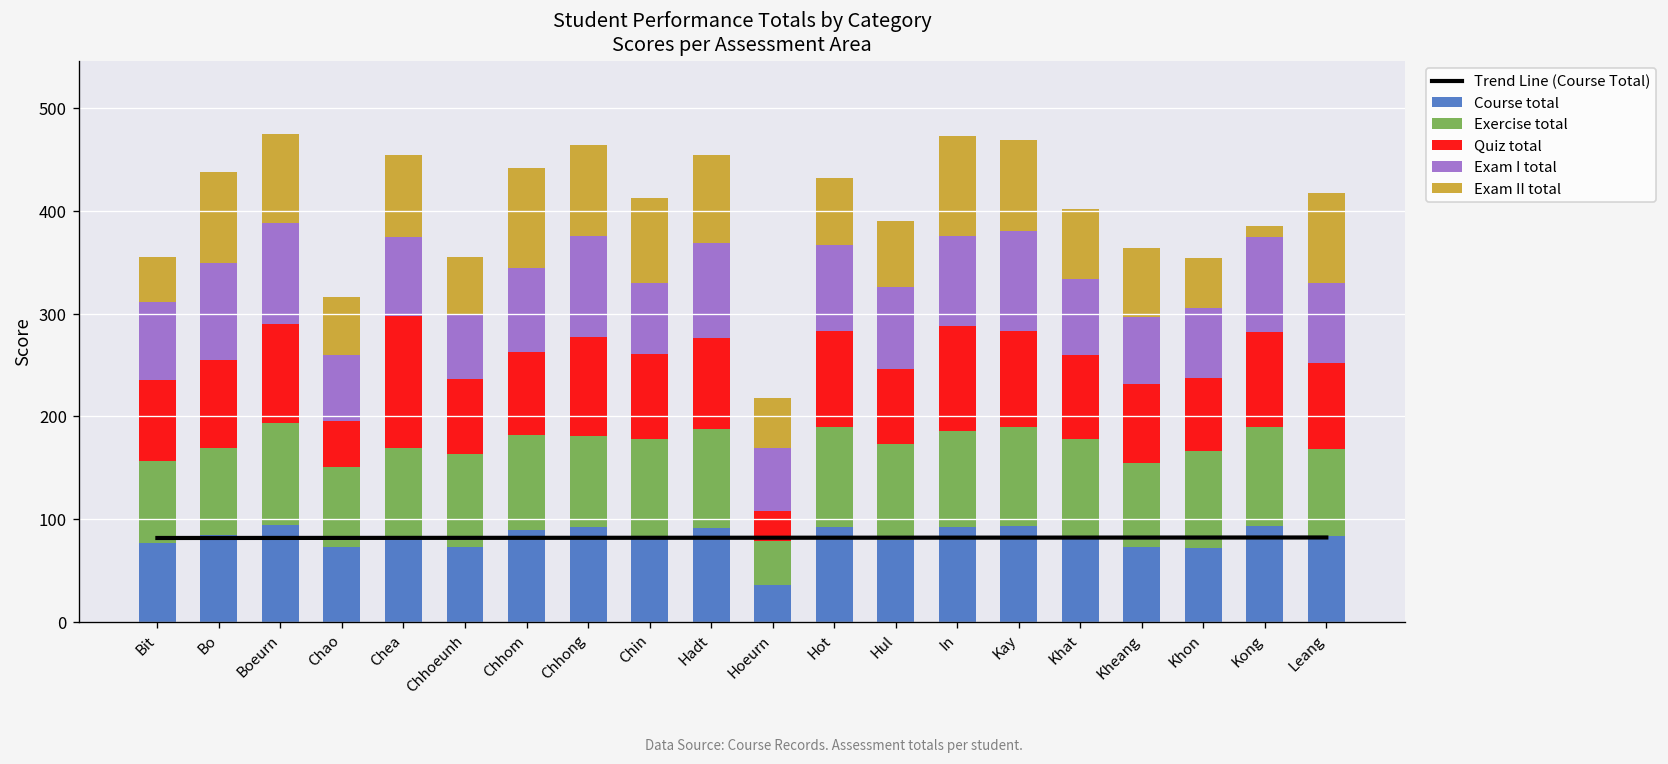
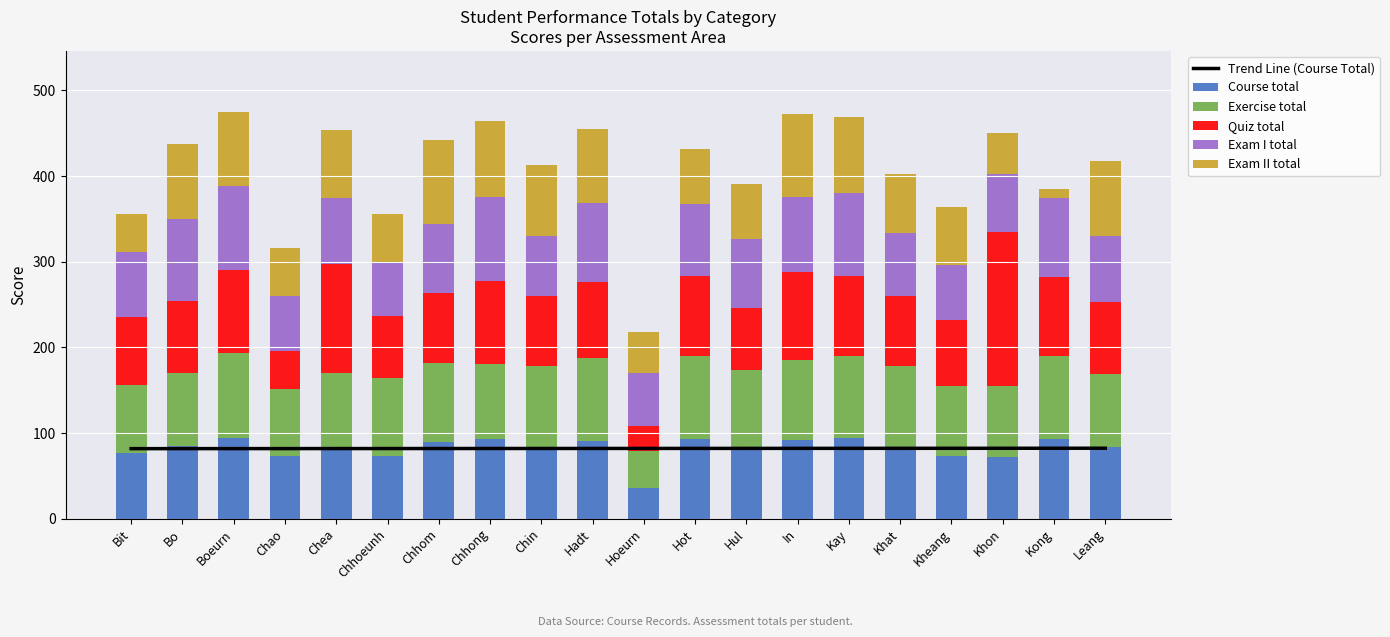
Exercise total, Khon: 90 -> 80
Quiz total, Khon: 70 -> 180
